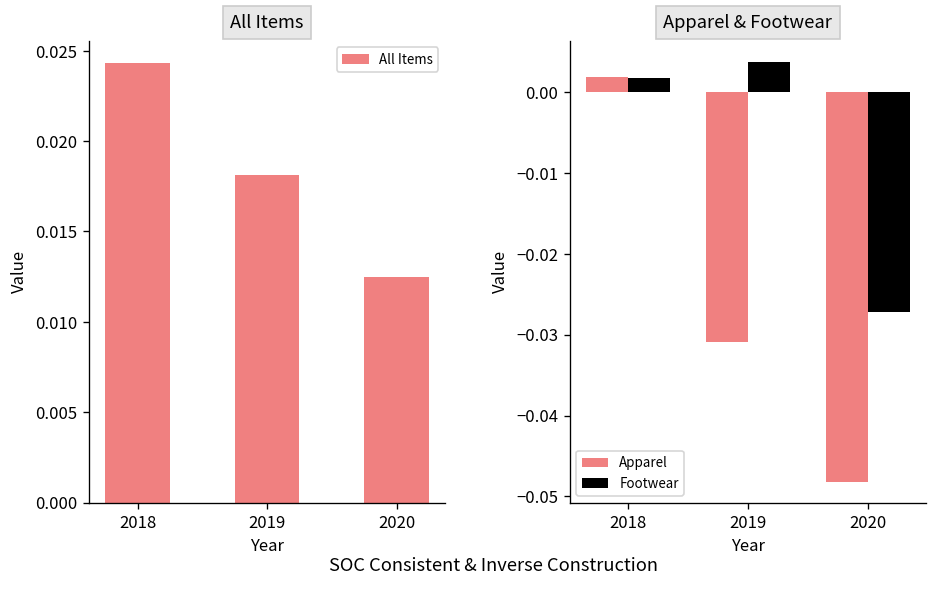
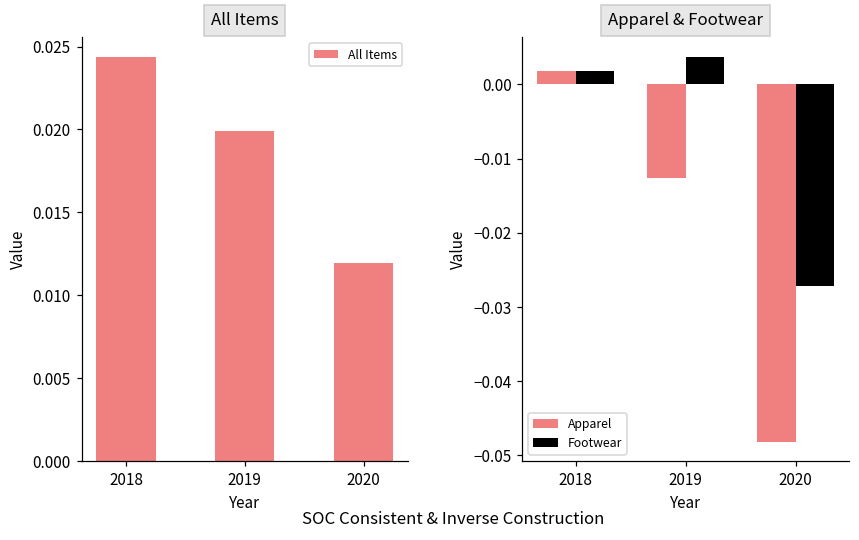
All Items, 2019: 0.0181 -> 0.0199
All Items, 2020: 0.0125 -> 0.0119
Apparel & Footwear, Apparel, 2019: -0.031 -> -0.013
